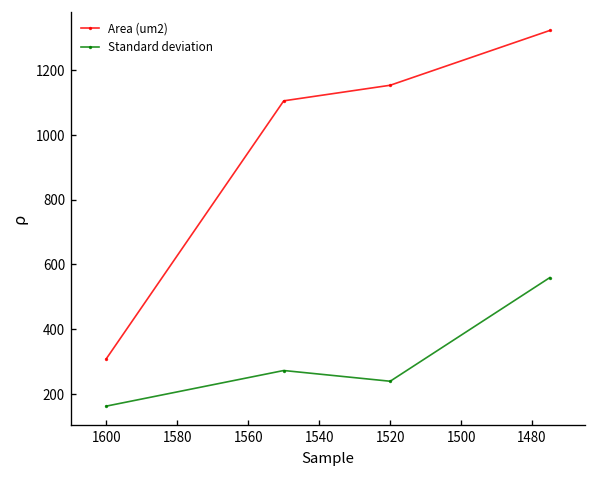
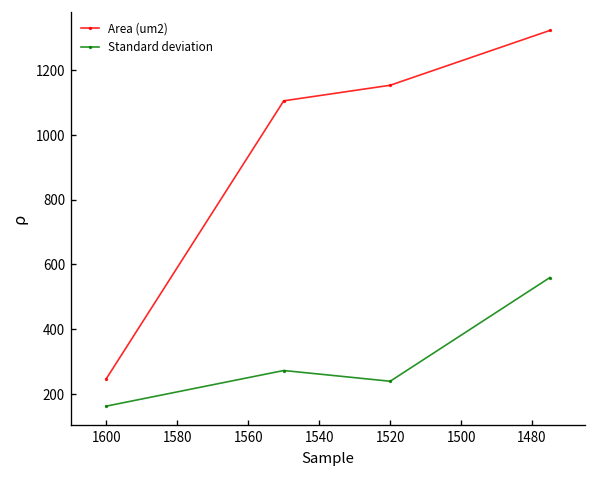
Area (um2), 1600: 310 -> 250
